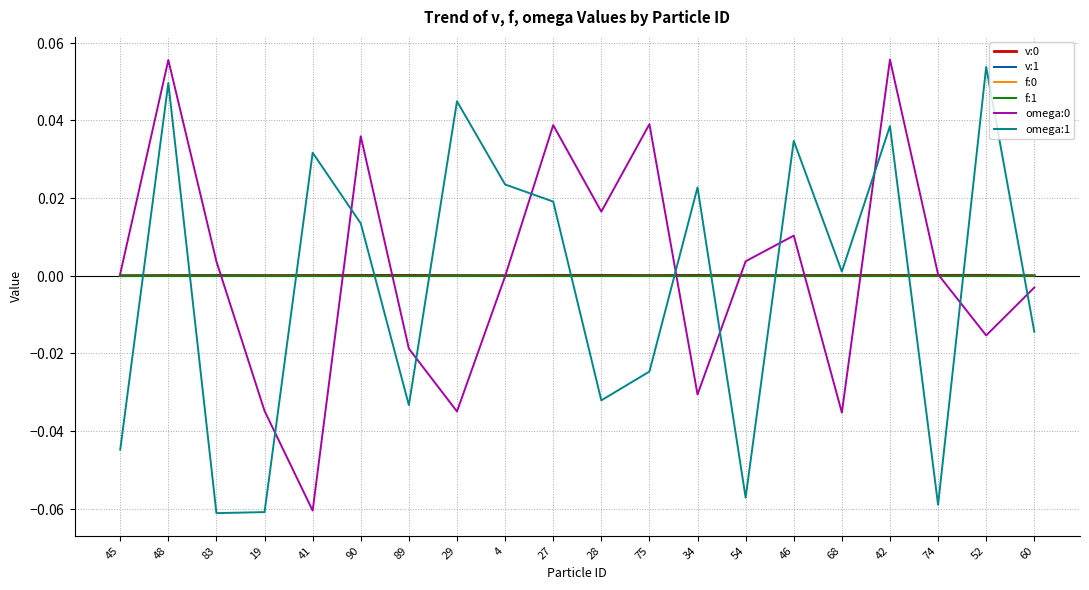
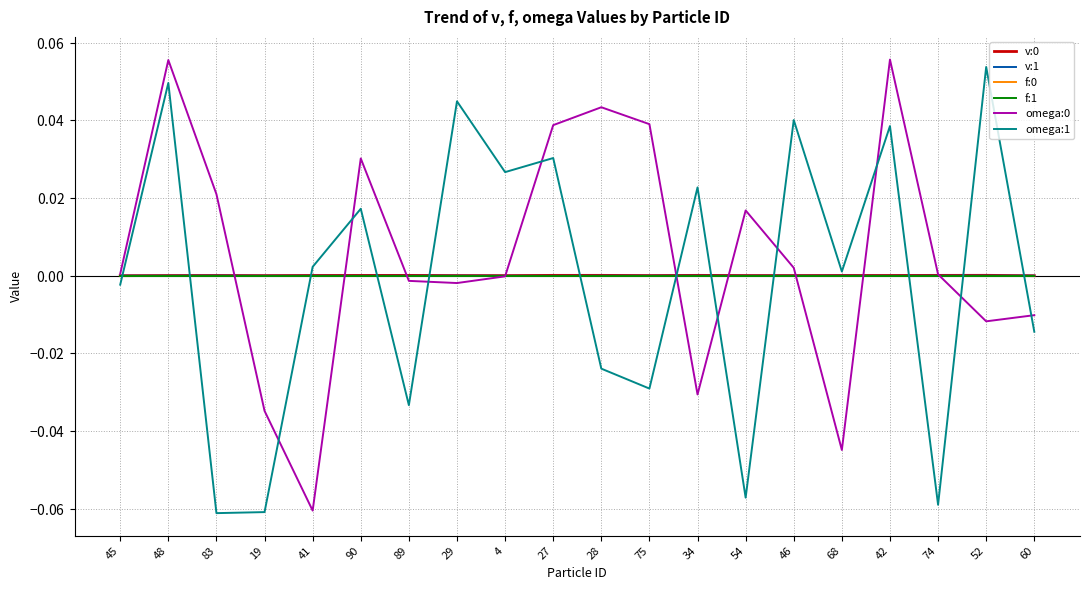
omega:1, 45: -0.045 -> -0.002
omega:0, 83: 0.004 -> 0.021
omega:1, 41: 0.032 -> 0.002
omega:0, 90: 0.036 -> 0.030
omega:1, 90: 0.013 -> 0.017
omega:0, 89: -0.019 -> -0.001
omega:0, 29: -0.035 -> -0.002
omega:1, 4: 0.024 -> 0.027
omega:1, 27: 0.019 -> 0.030
omega:0, 28: 0.017 -> 0.043
omega:1, 28: -0.032 -> -0.024
omega:1, 75: -0.025 -> -0.029
omega:0, 54: 0.004 -> 0.017
omega:0, 46: 0.010 -> 0.002
omega:1, 46: 0.035 -> 0.040
omega:0, 68: -0.035 -> -0.045
omega:0, 52: -0.015 -> -0.012
omega:0, 60: -0.003 -> -0.010
